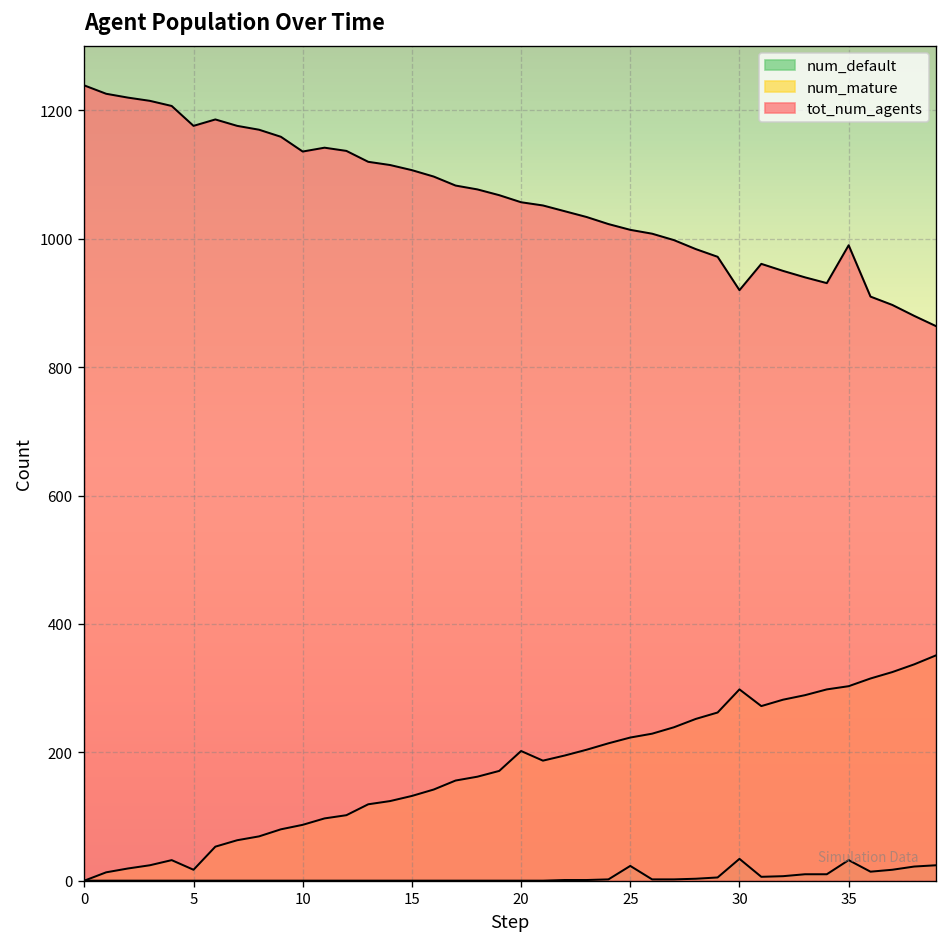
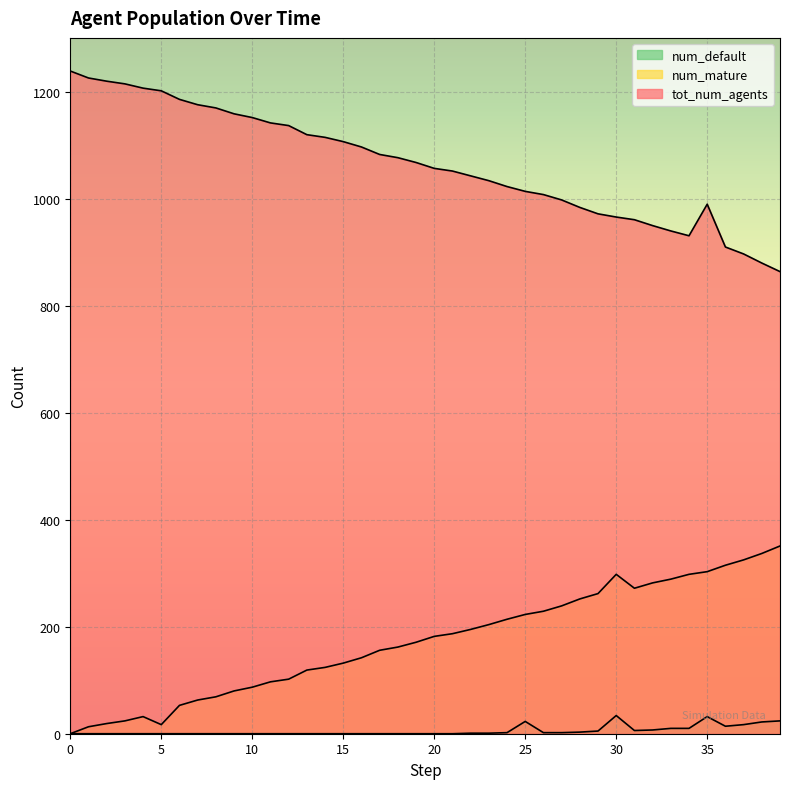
tot_num_agents, 5: 1180 -> 1200
tot_num_agents, 10: 1140 -> 1150
num_mature, 20: 200 -> 180
tot_num_agents, 30: 920 -> 970
